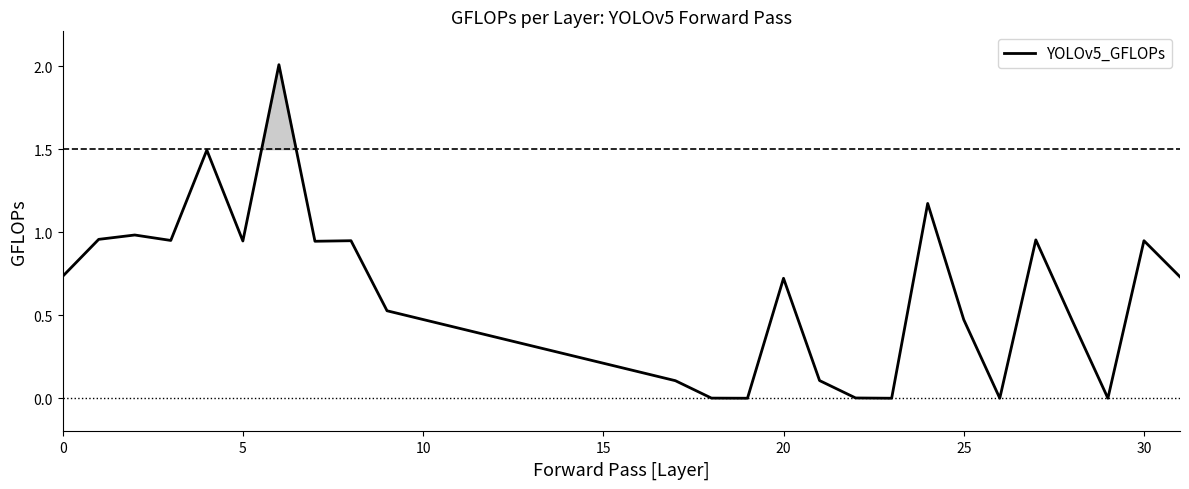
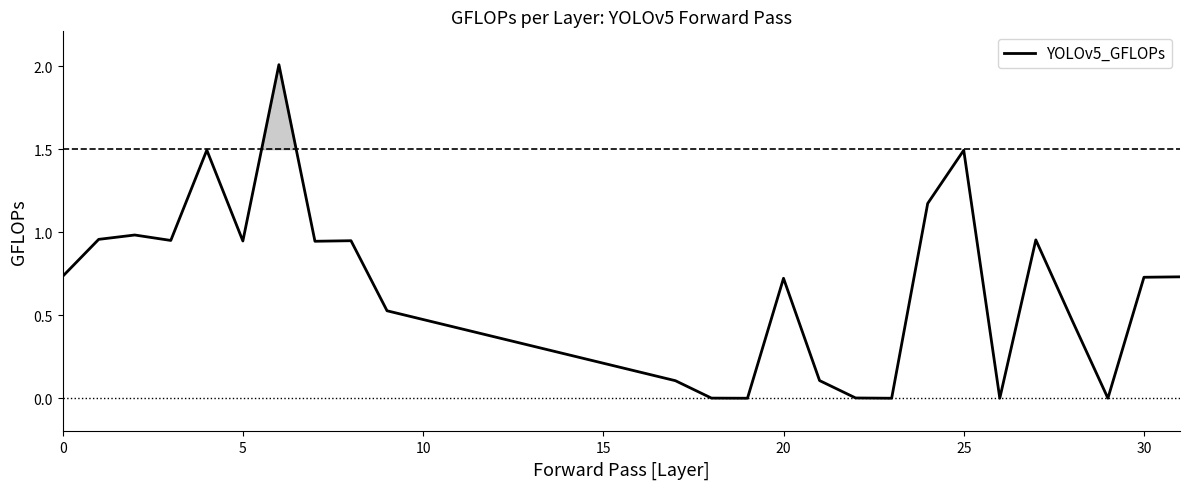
25: 0.47 -> 1.49
30: 0.95 -> 0.73
